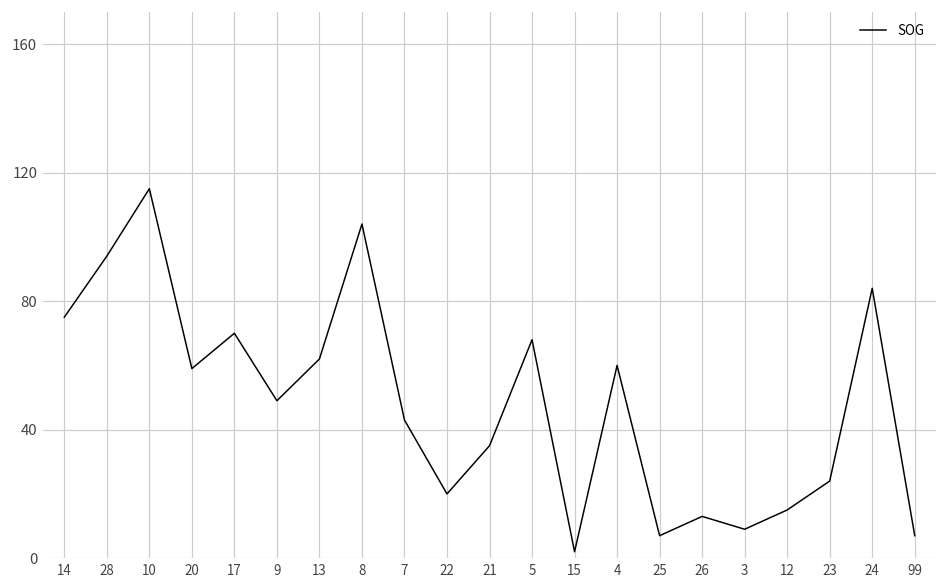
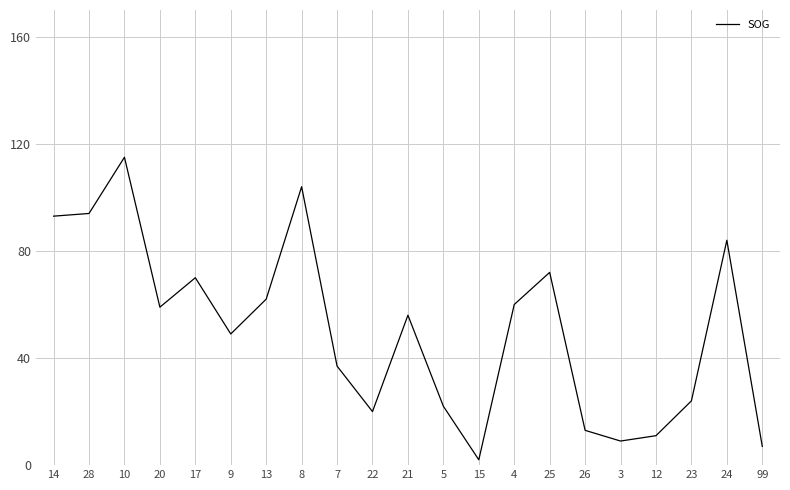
14: 75 -> 93
7: 43 -> 37
21: 35 -> 56
5: 68 -> 22
25: 7 -> 72
12: 15 -> 11
